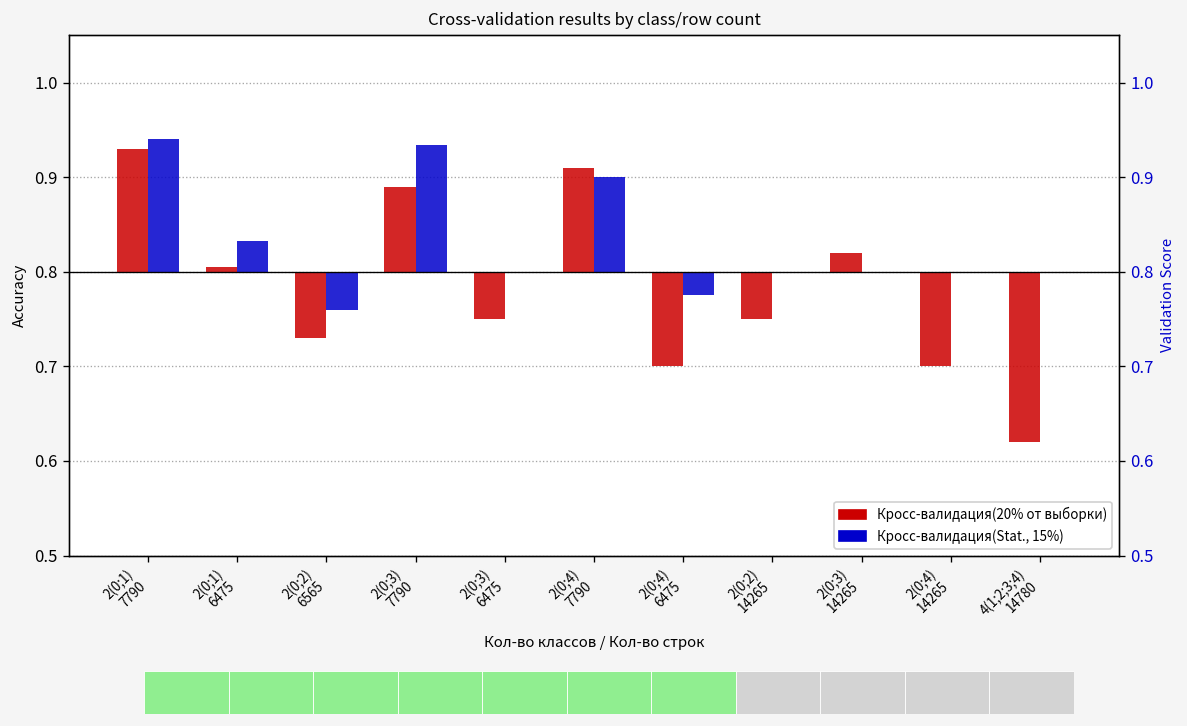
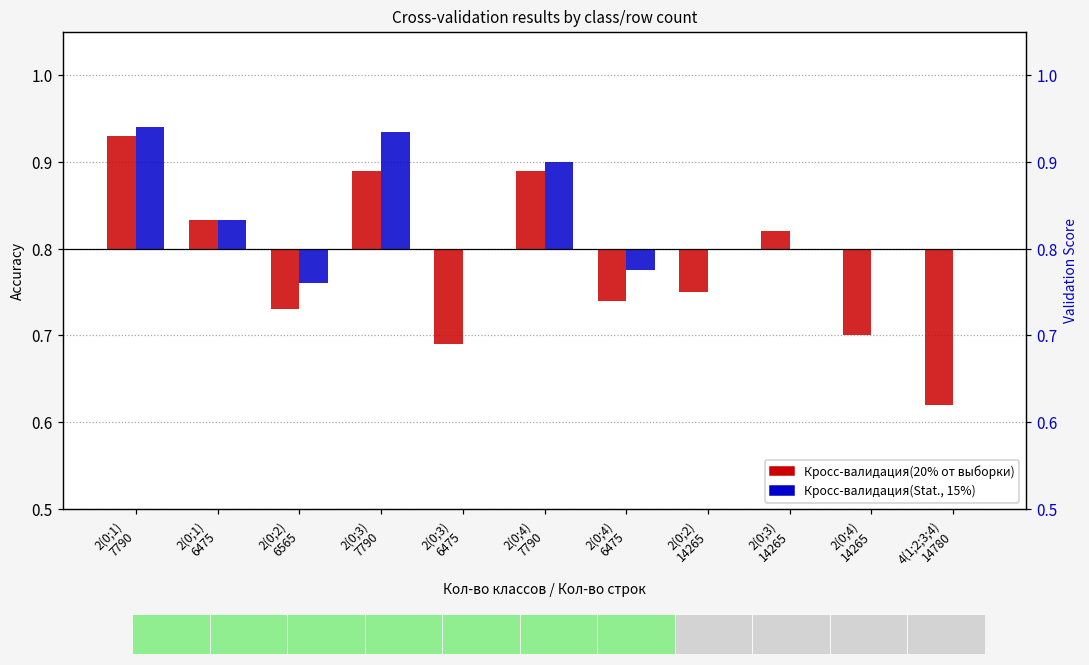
Кросс-валидация(20% от выборки), 2(0;1) 6475: 0.81 -> 0.83
Кросс-валидация(20% от выборки), 2(0;3) 6475: 0.75 -> 0.69
Кросс-валидация(20% от выборки), 2(0;4) 7790: 0.91 -> 0.89
Кросс-валидация(20% от выборки), 2(0;4) 6475: 0.70 -> 0.74
